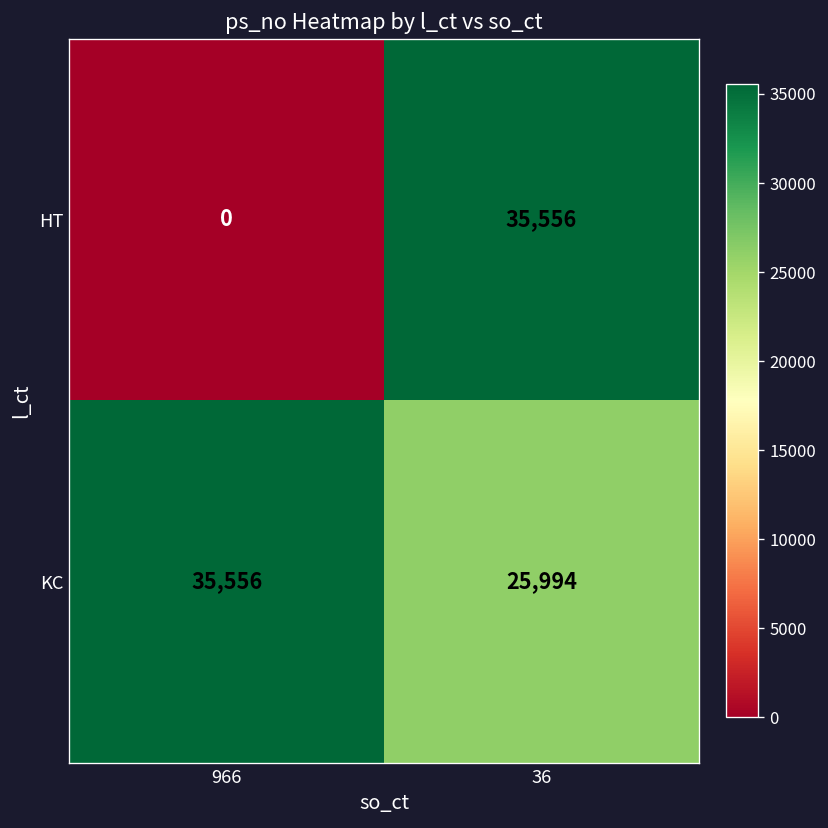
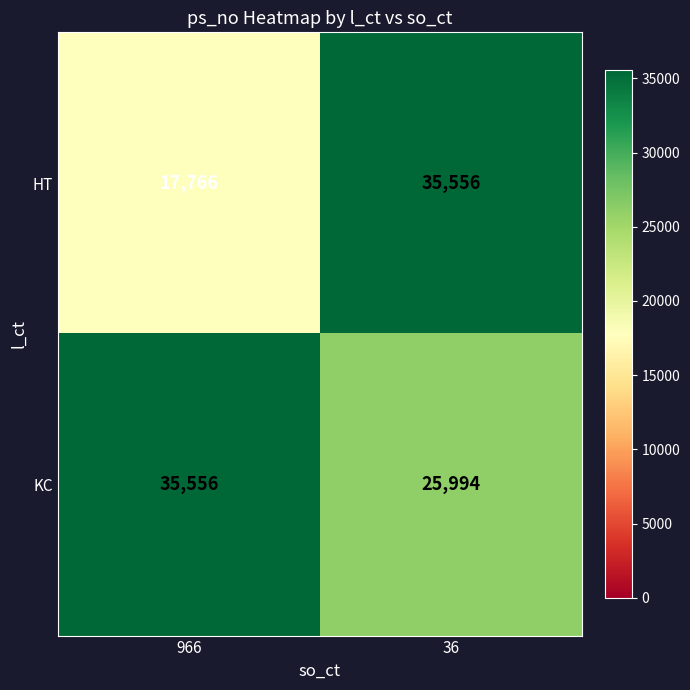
HT, 966: 0 -> 17,766
